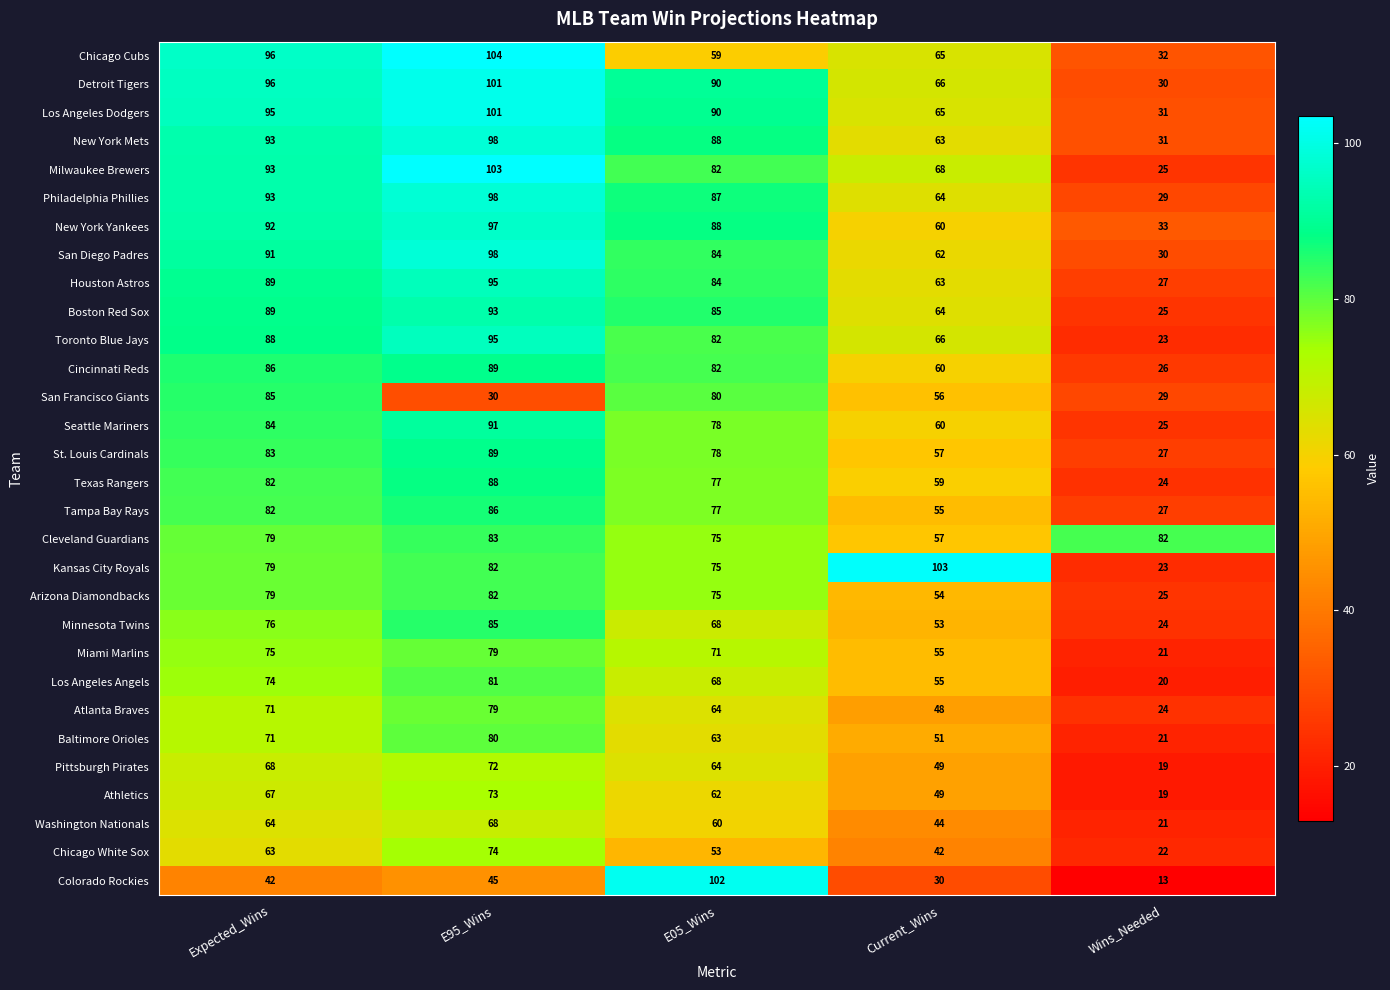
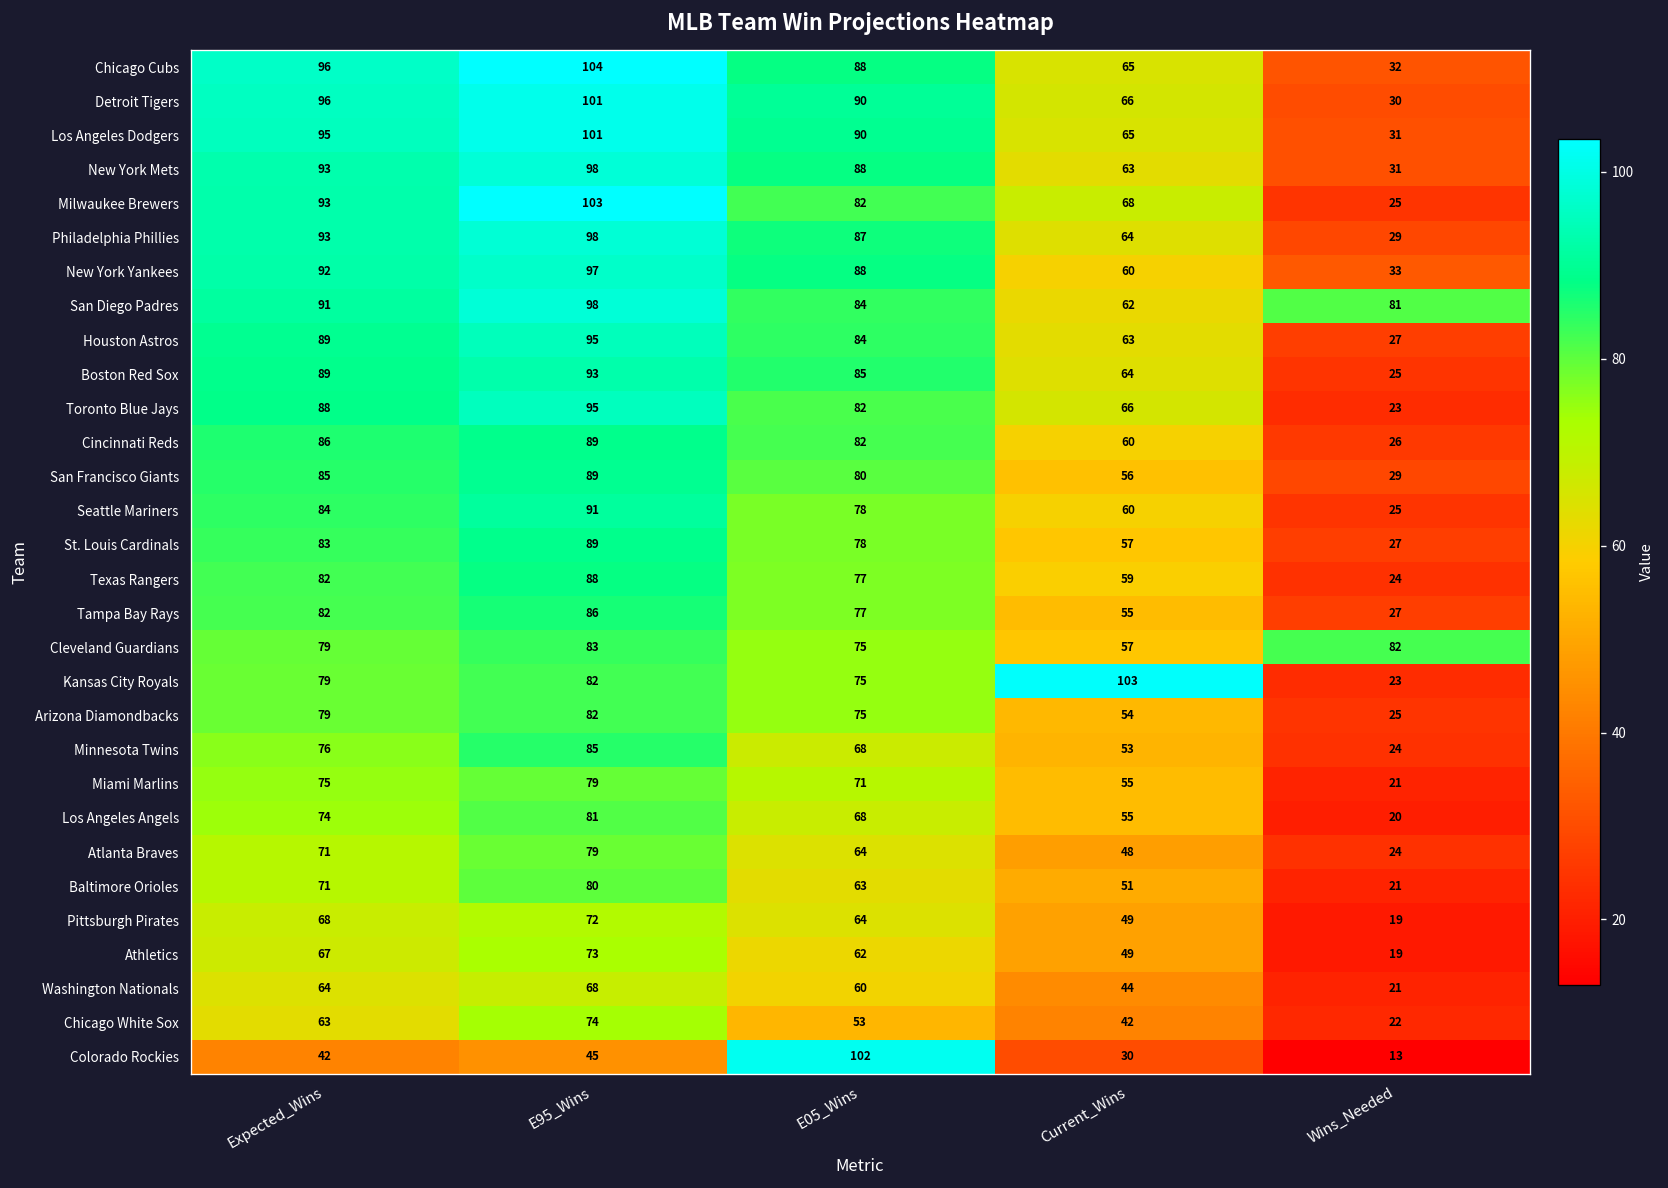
Chicago Cubs, E05_Wins: 59 -> 88
San Diego Padres, Wins_Needed: 30 -> 81
San Francisco Giants, E95_Wins: 30 -> 89
